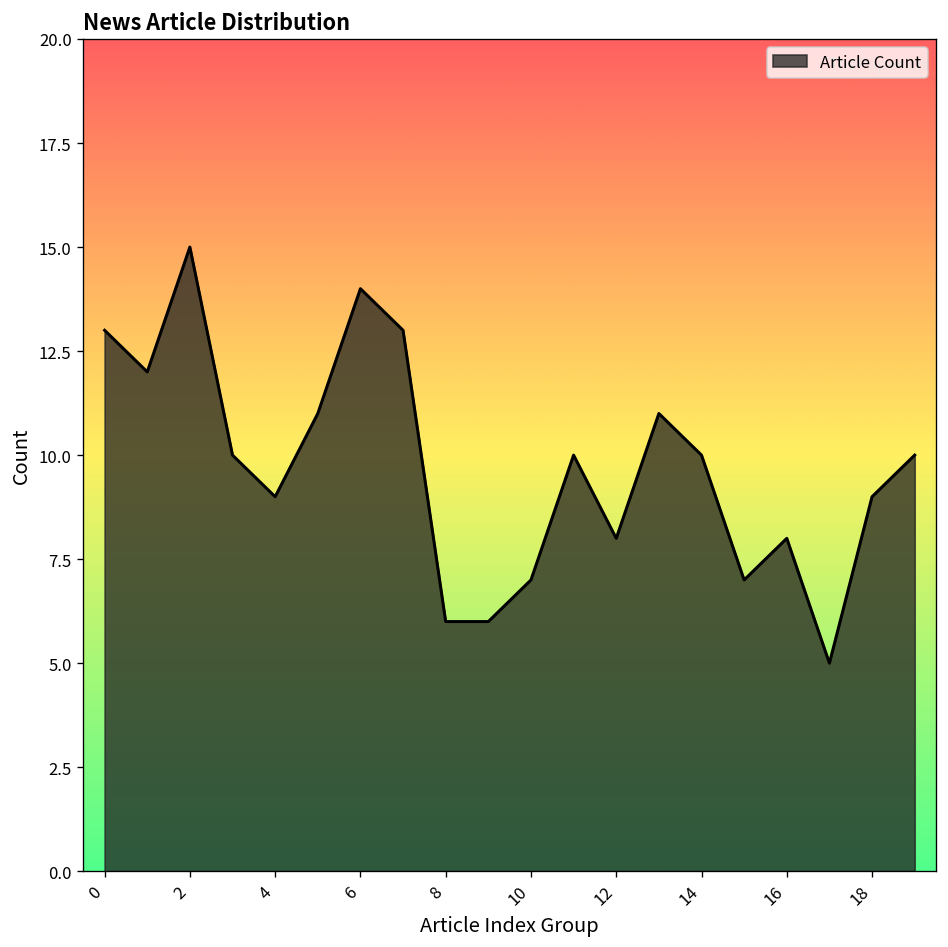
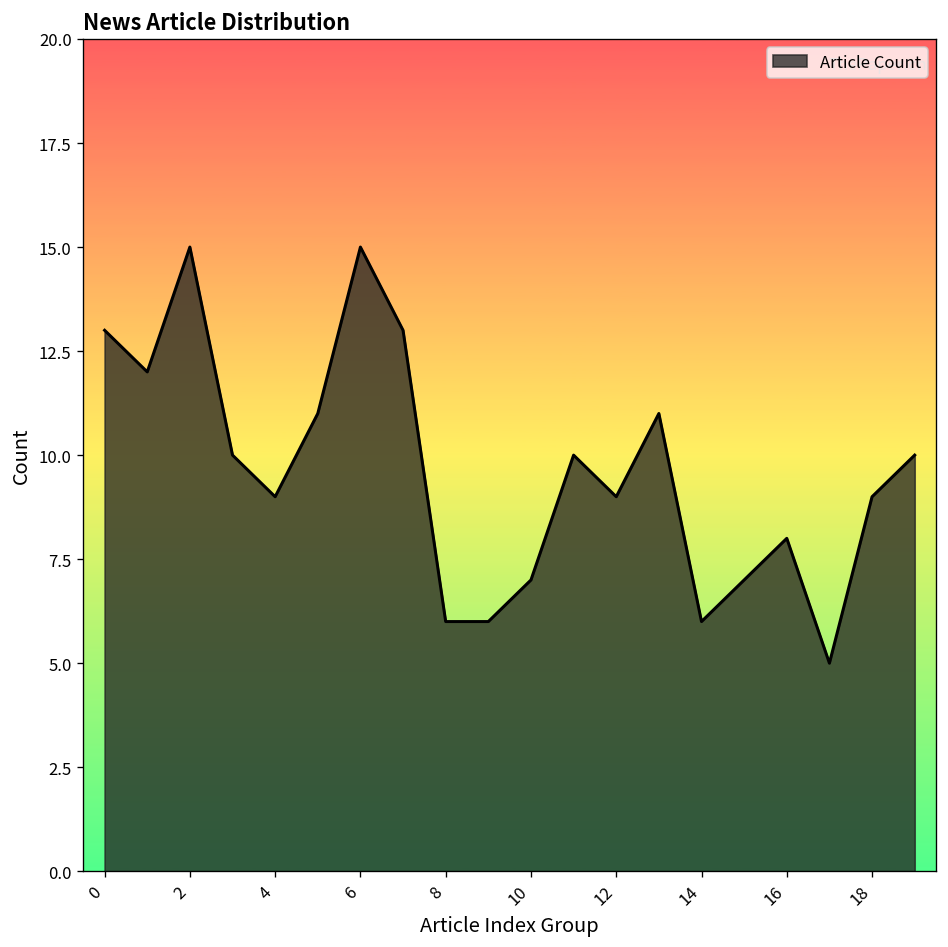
6: 14 -> 15
12: 8 -> 9
14: 10 -> 6
